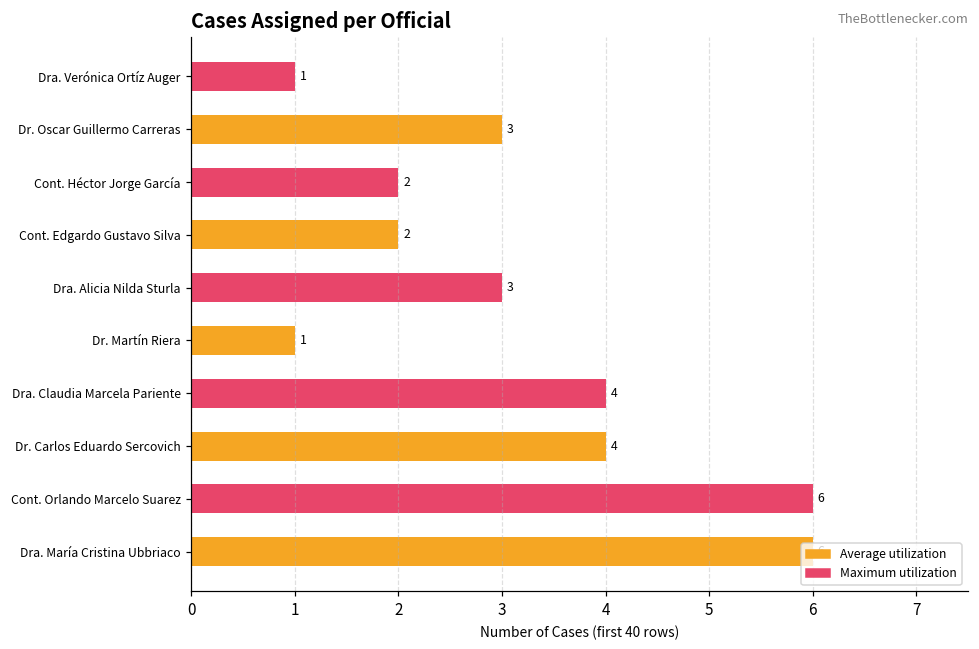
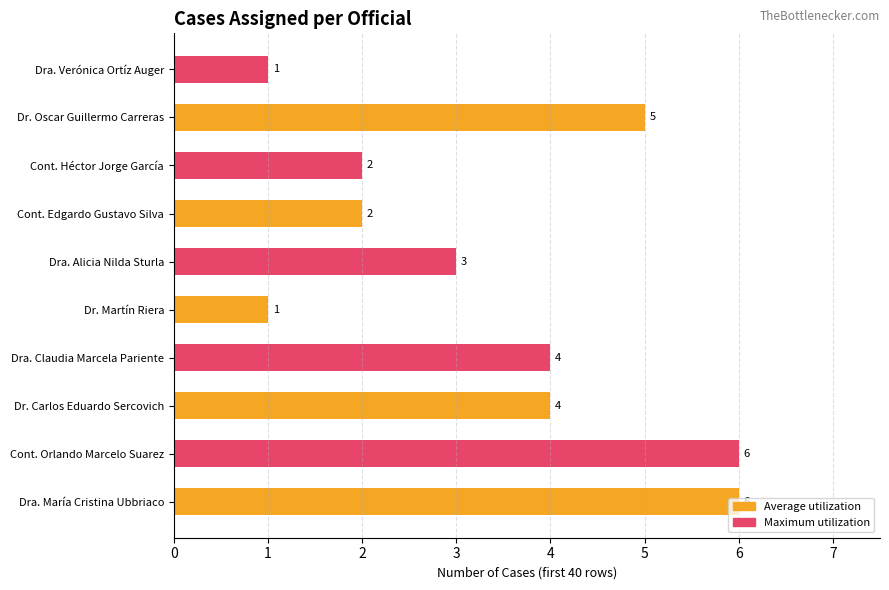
Dr. Oscar Guillermo Carreras: 3 -> 5
